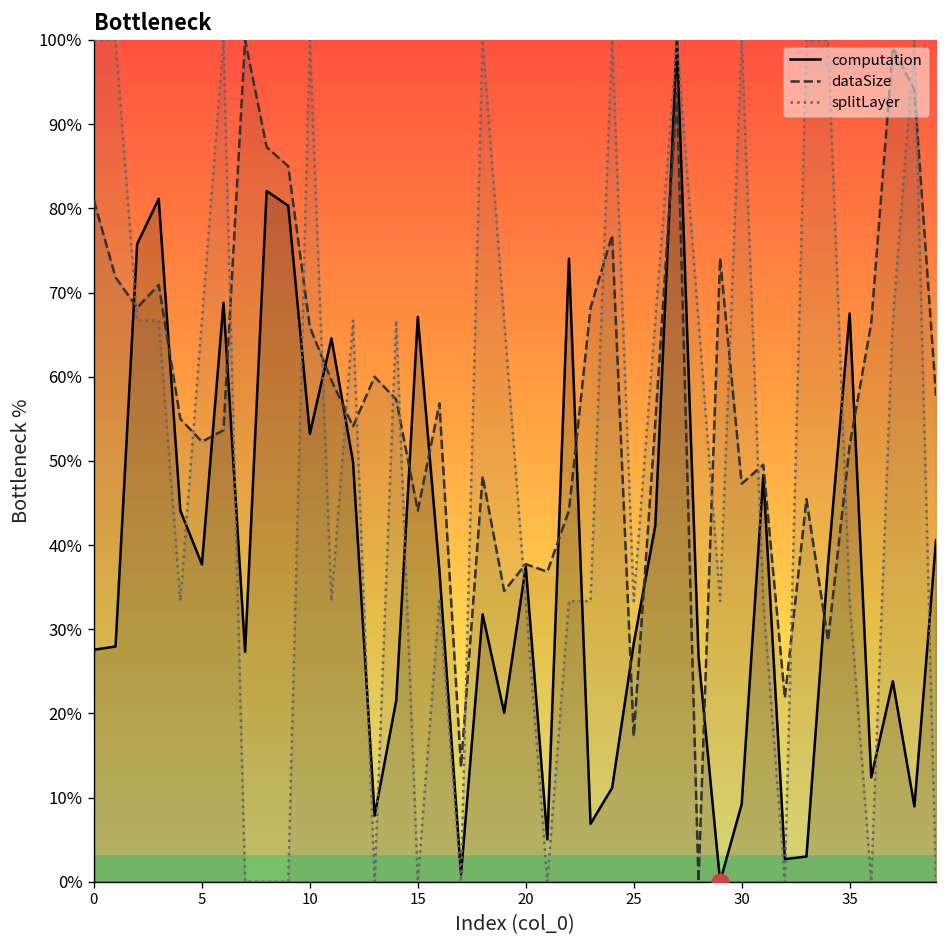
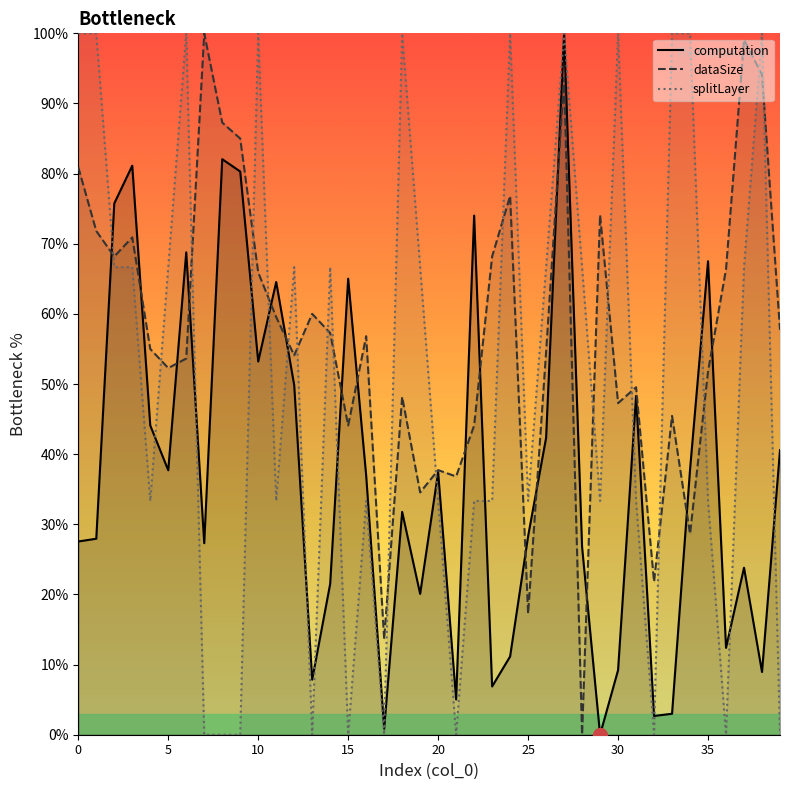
computation, 15: 67% -> 65%
